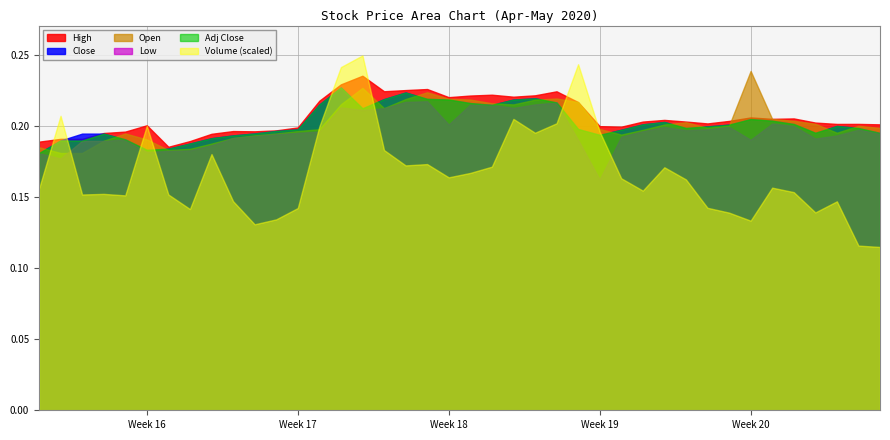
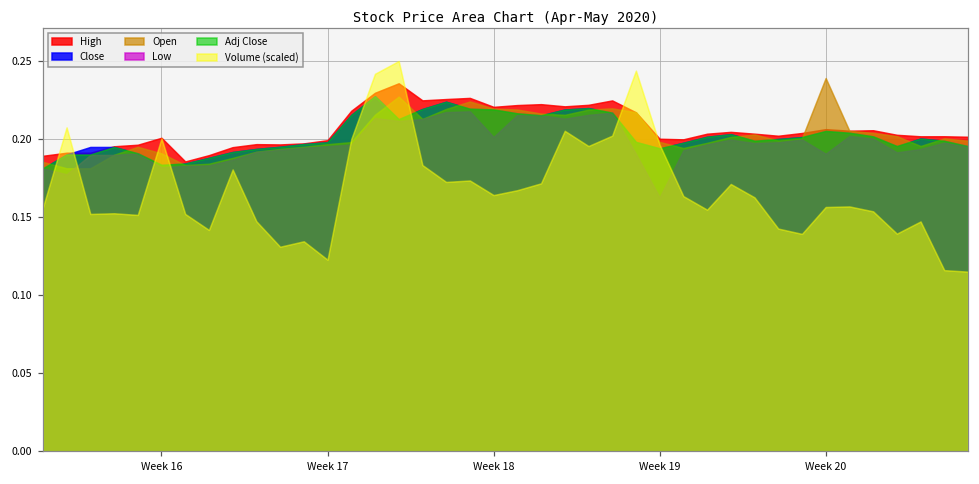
Volume (scaled), Week 17: 0.142 -> 0.123
Volume (scaled), Week 20: 0.134 -> 0.156
